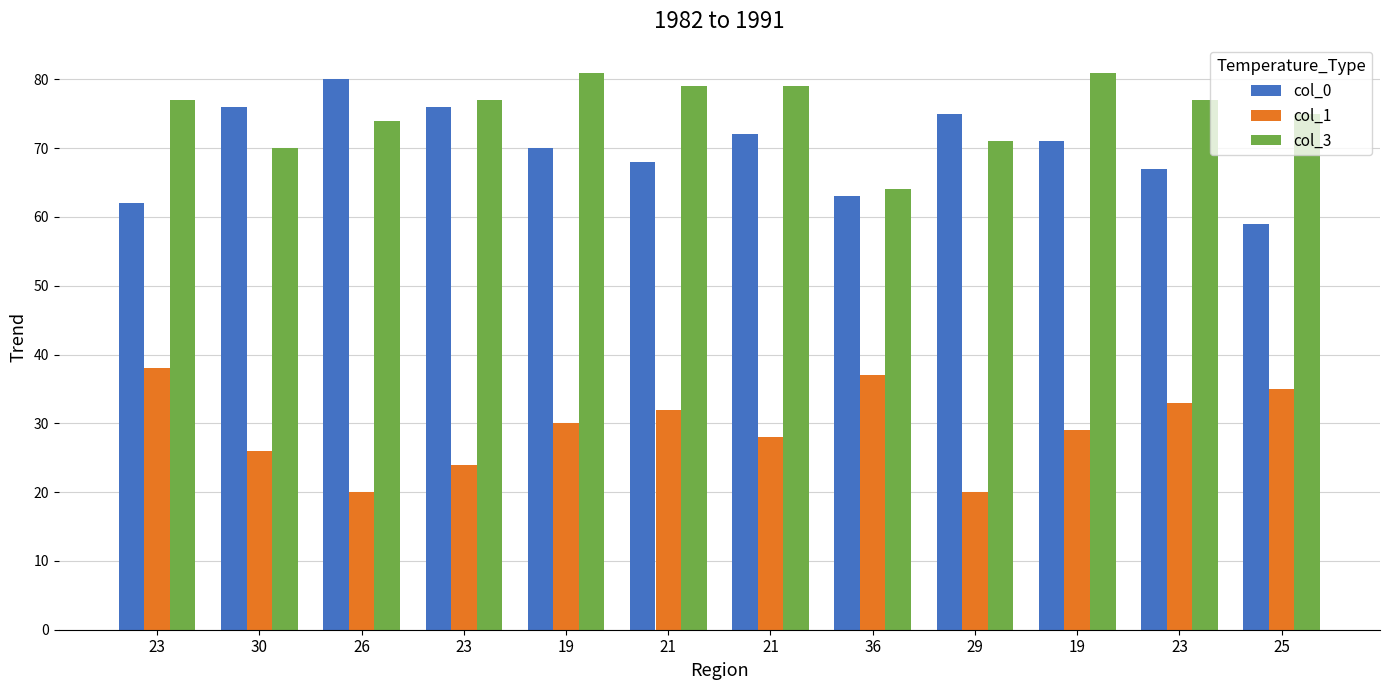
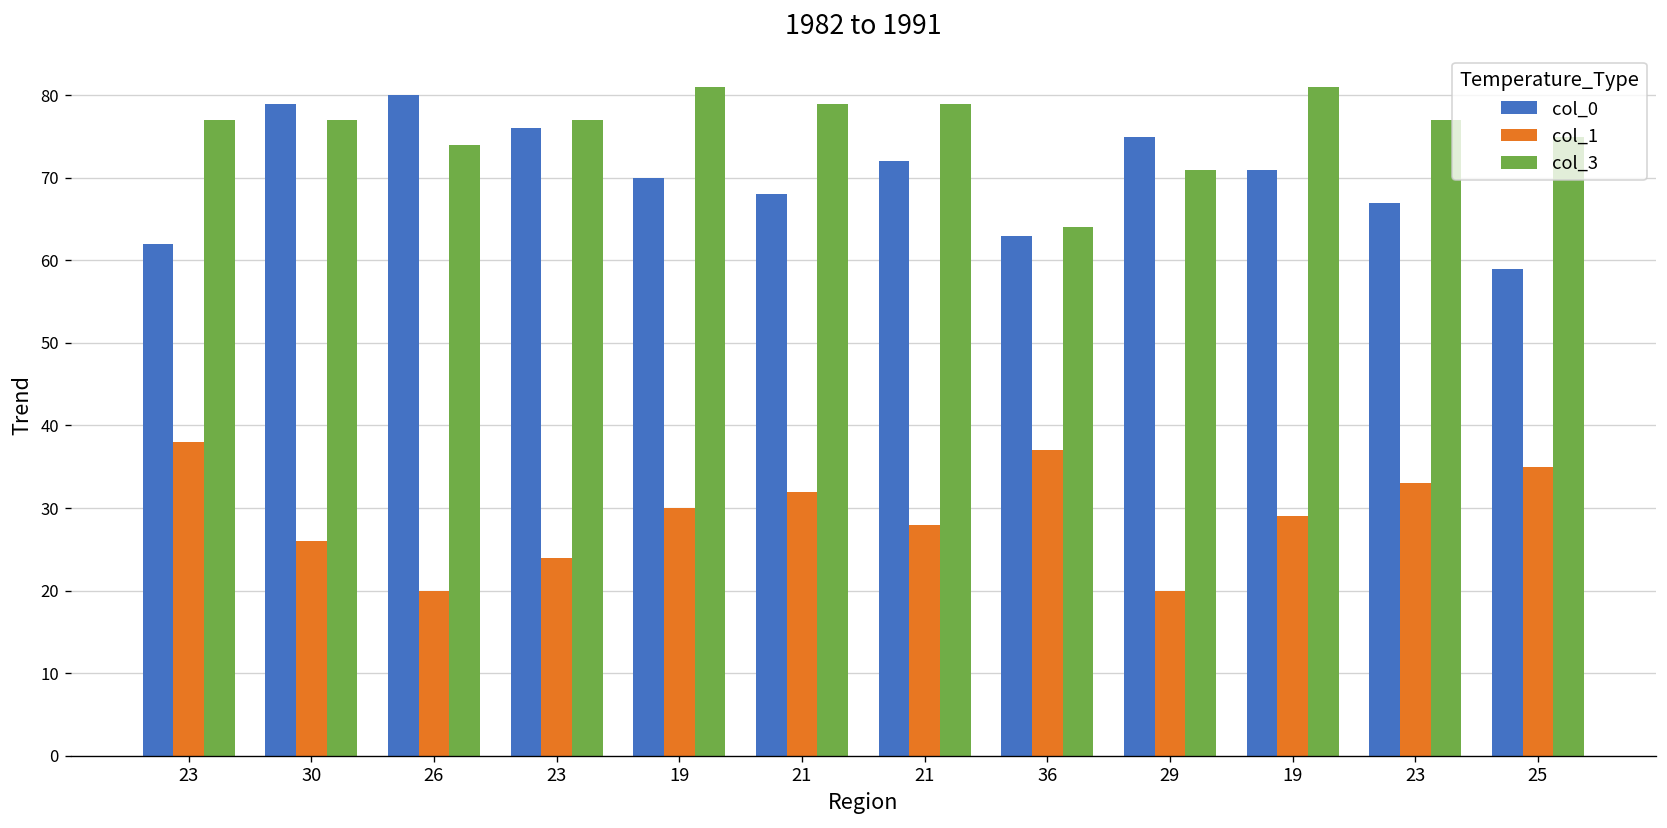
col_0, 30: 76 -> 79
col_3, 30: 70 -> 77
